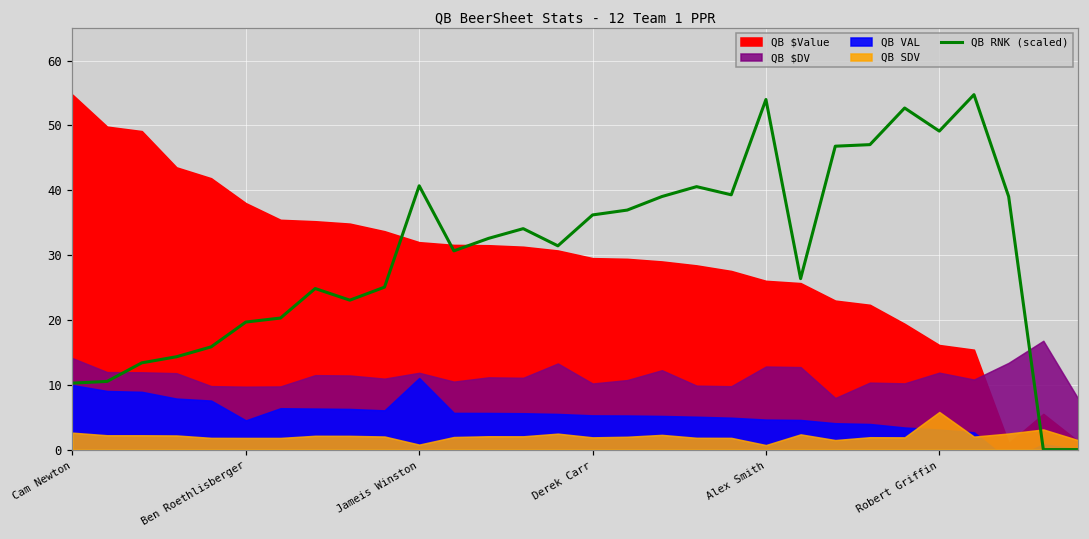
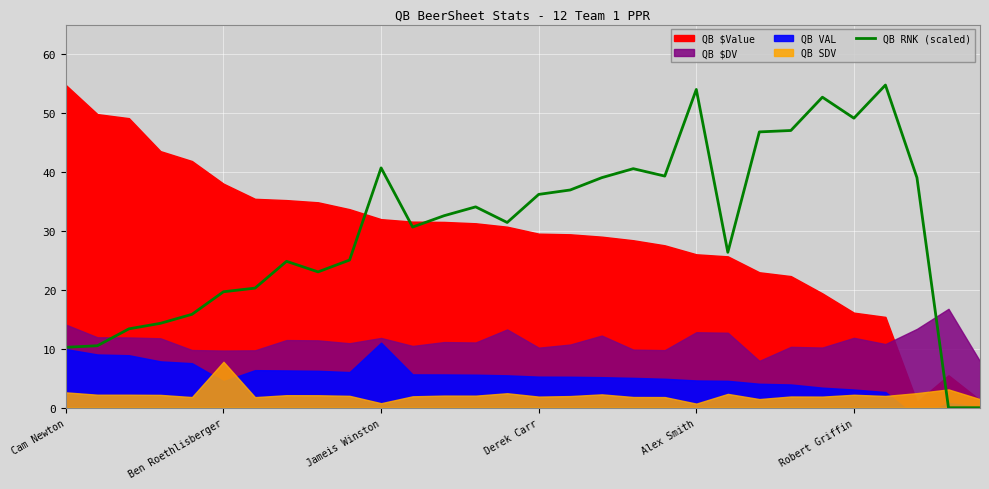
QB SDV, Ben Roethlisberger: 2 -> 8
QB SDV, Robert Griffin: 6 -> 2
